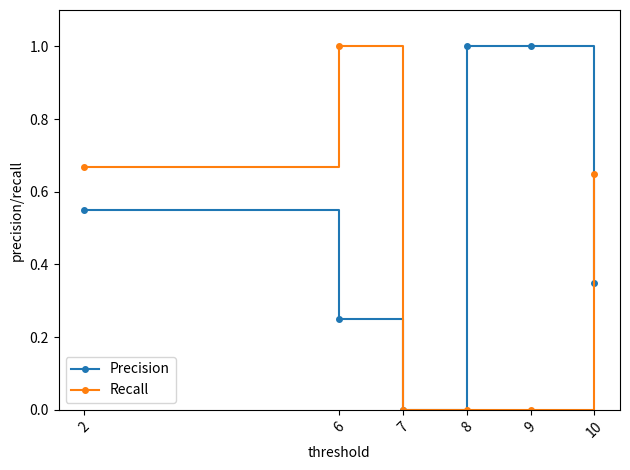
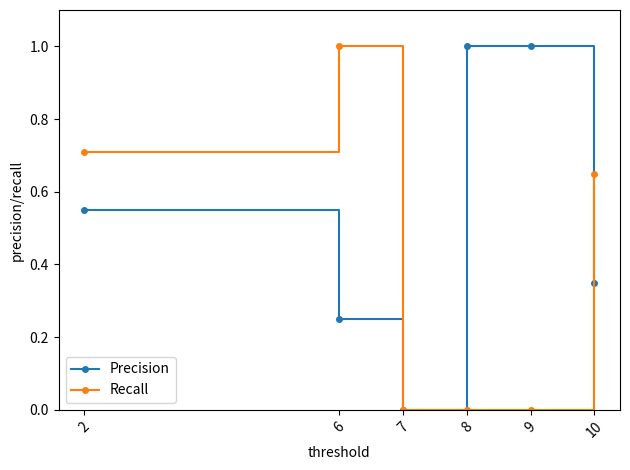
Recall, 2: 0.67 -> 0.71
